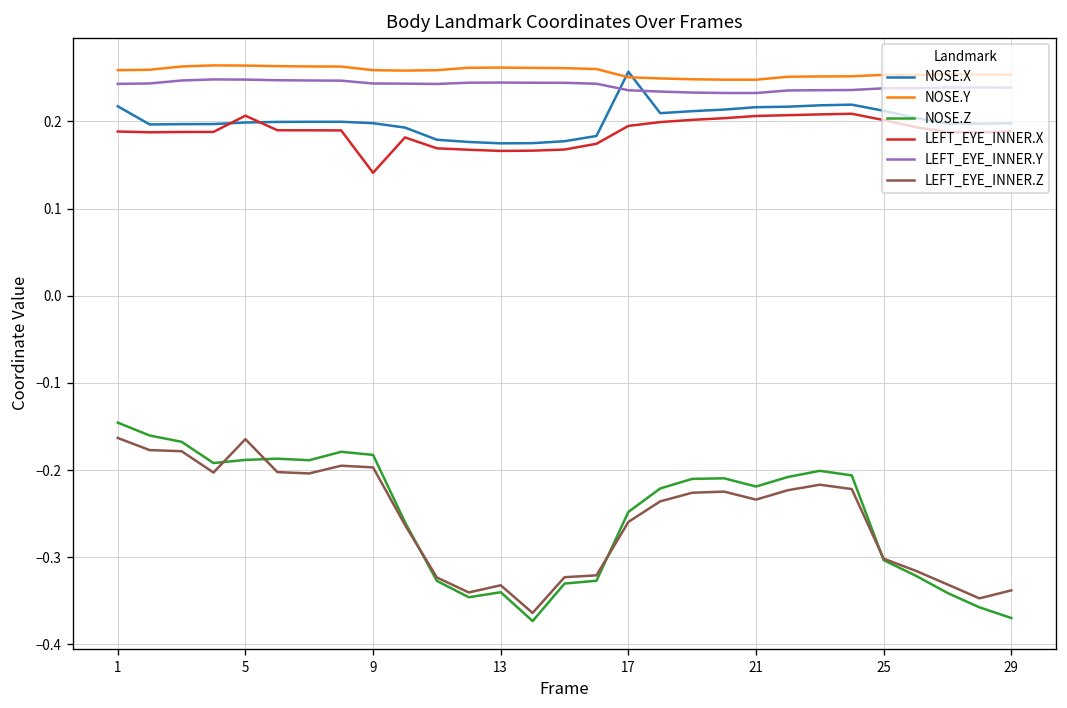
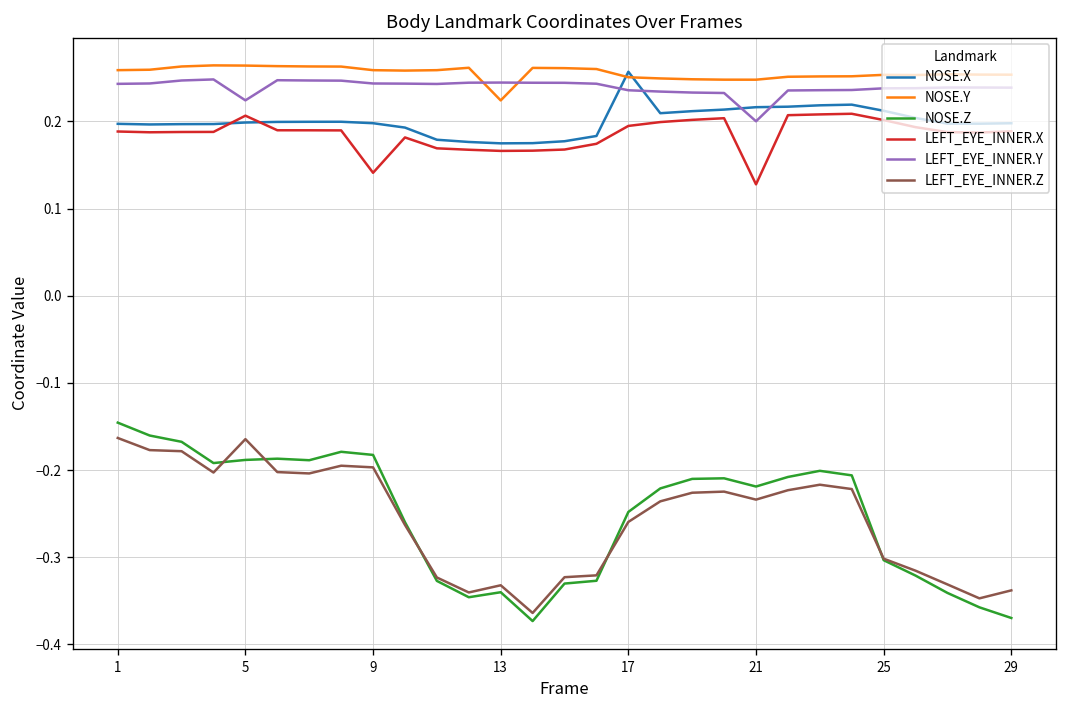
NOSE.X, 1: 0.22 -> 0.20
LEFT_EYE_INNER.Y, 5: 0.25 -> 0.22
NOSE.Y, 13: 0.26 -> 0.22
LEFT_EYE_INNER.X, 21: 0.21 -> 0.13
LEFT_EYE_INNER.Y, 21: 0.23 -> 0.20
